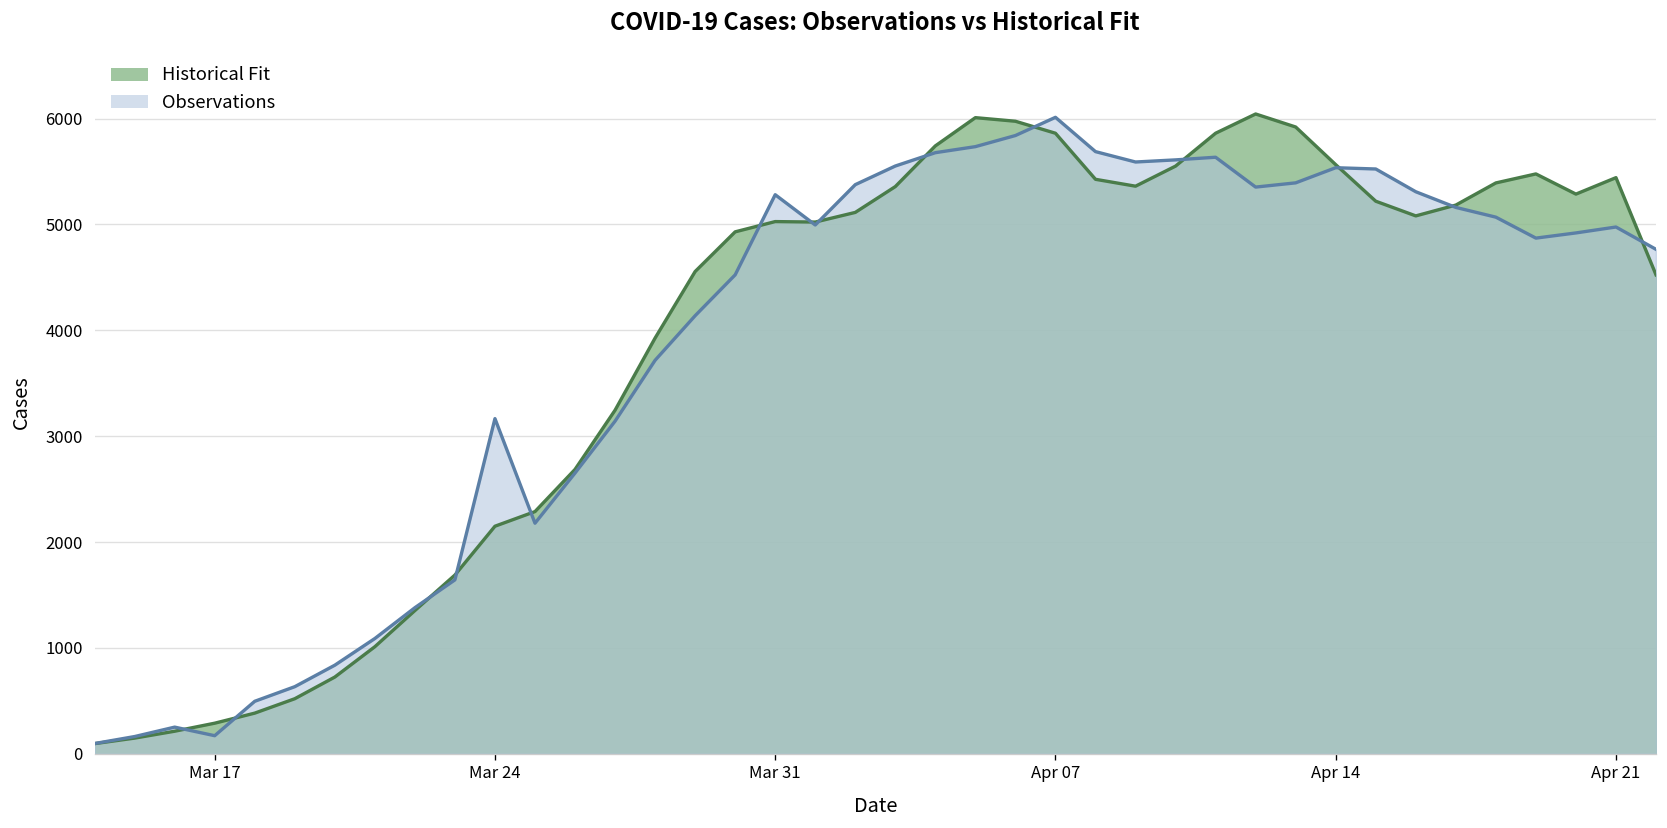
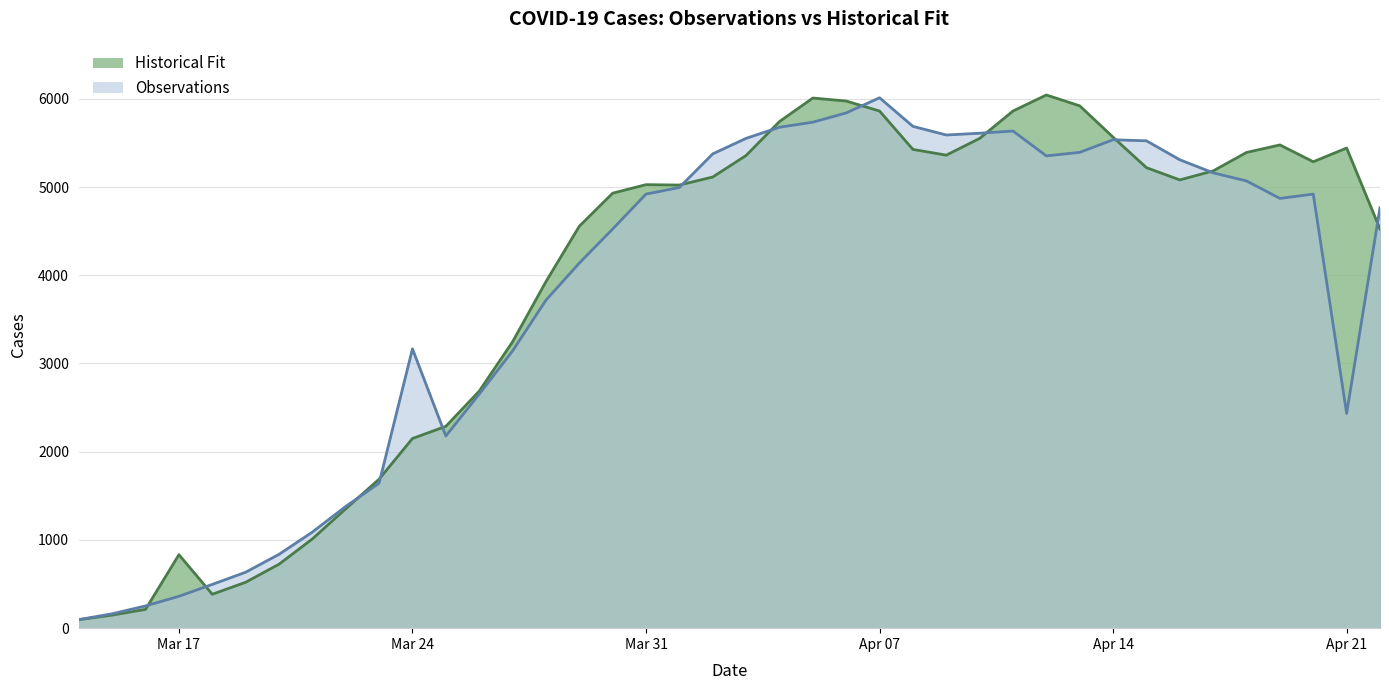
Historical Fit, Mar 17: 300 -> 800
Observations, Mar 17: 200 -> 400
Observations, Mar 31: 5300 -> 4900
Observations, Apr 21: 5000 -> 2400
